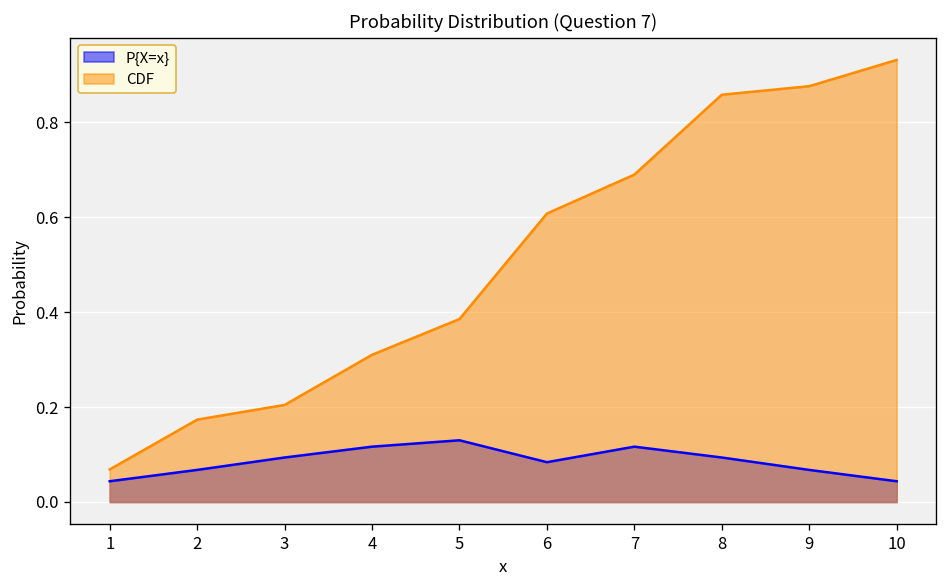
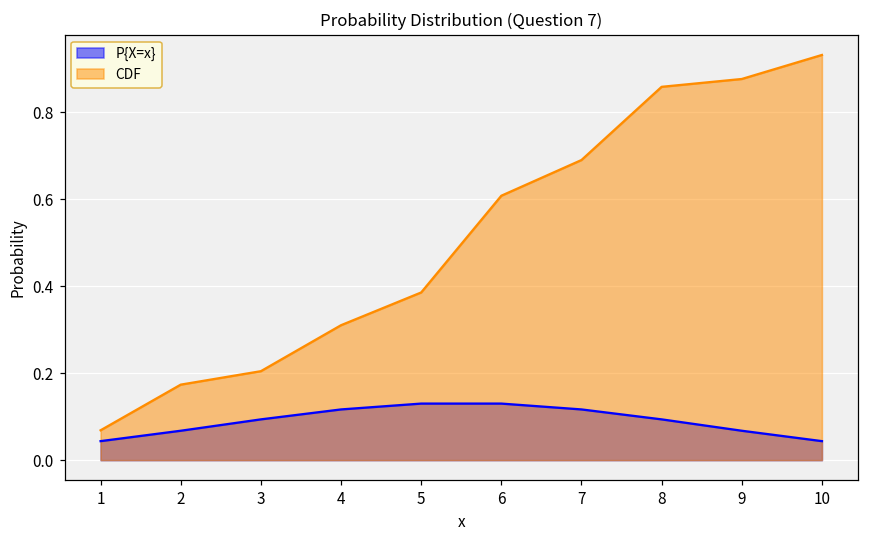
P{X=x}, 6: 0.08 -> 0.13
